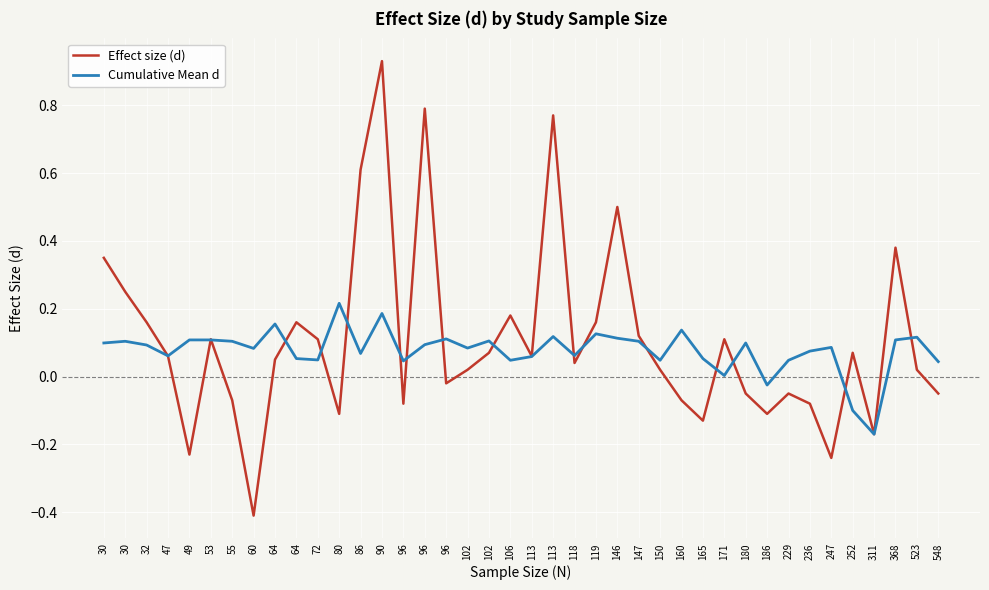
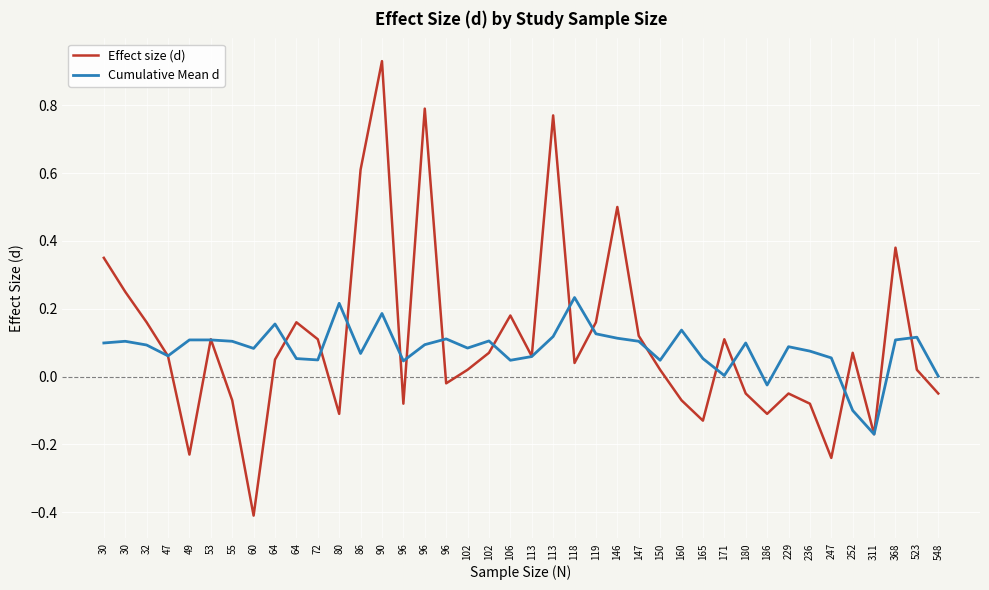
Cumulative Mean d, 118: 0.06 -> 0.23
Cumulative Mean d, 229: 0.05 -> 0.09
Cumulative Mean d, 247: 0.09 -> 0.06
Cumulative Mean d, 548: 0.04 -> 0.00
